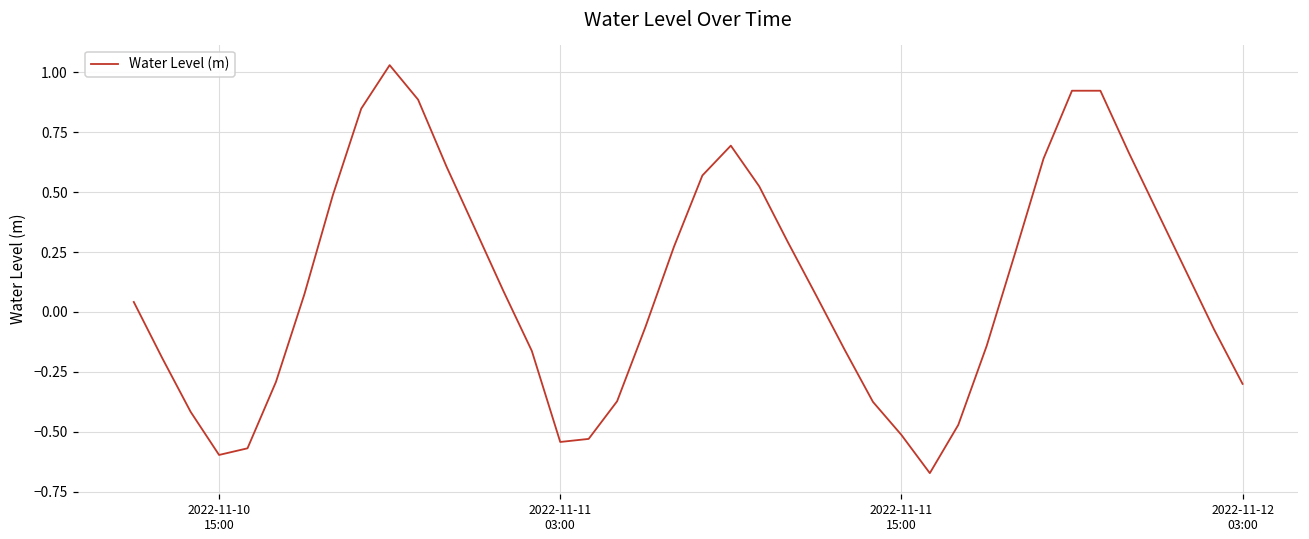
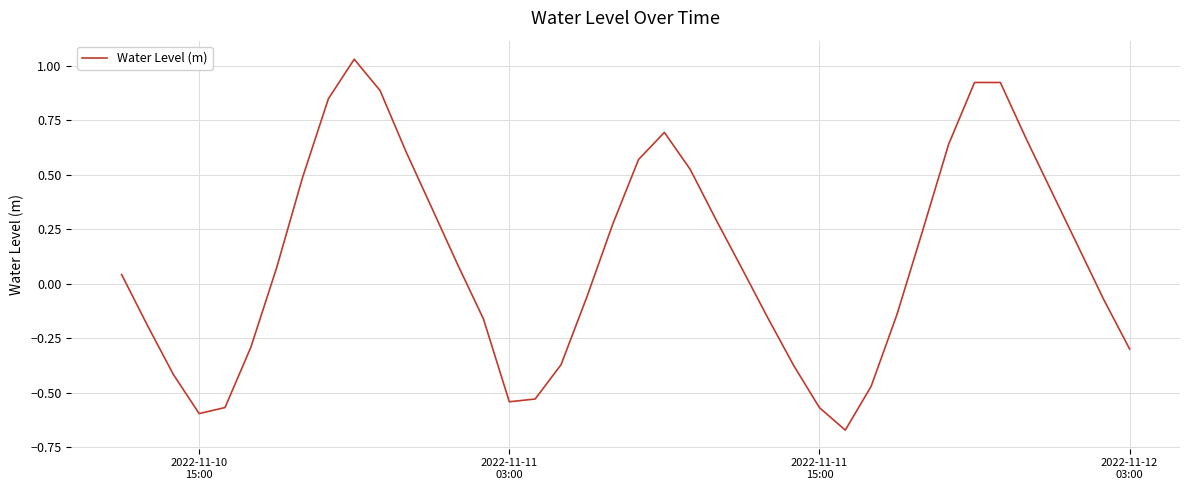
2022-11-11 15:00: -0.51 -> -0.57
